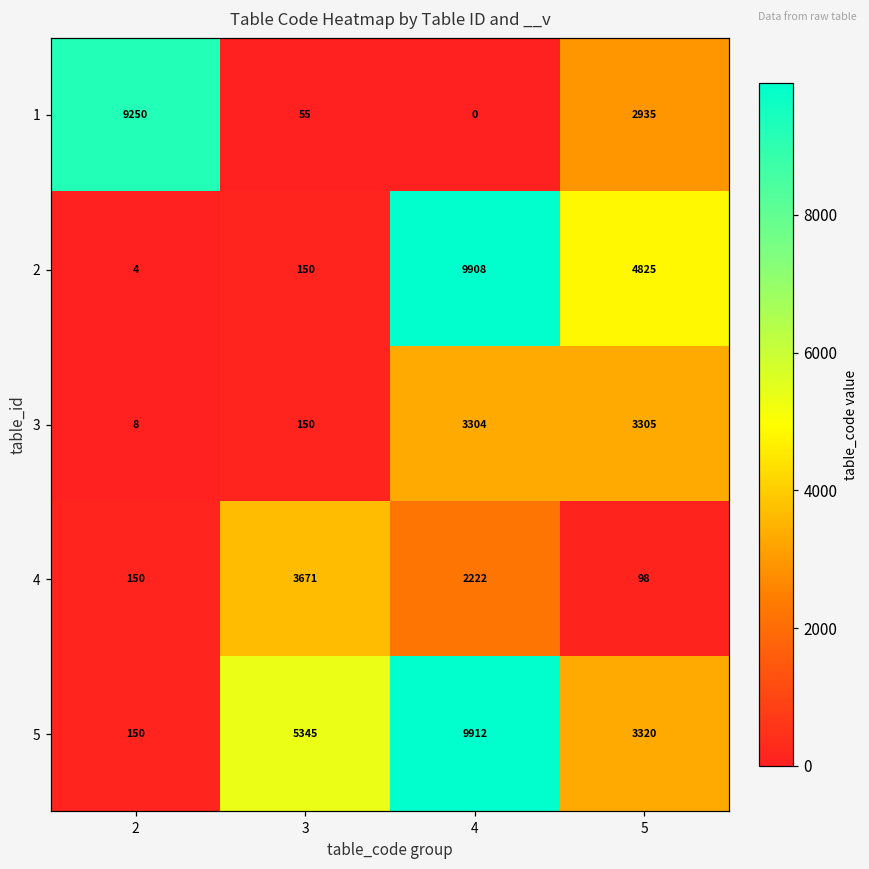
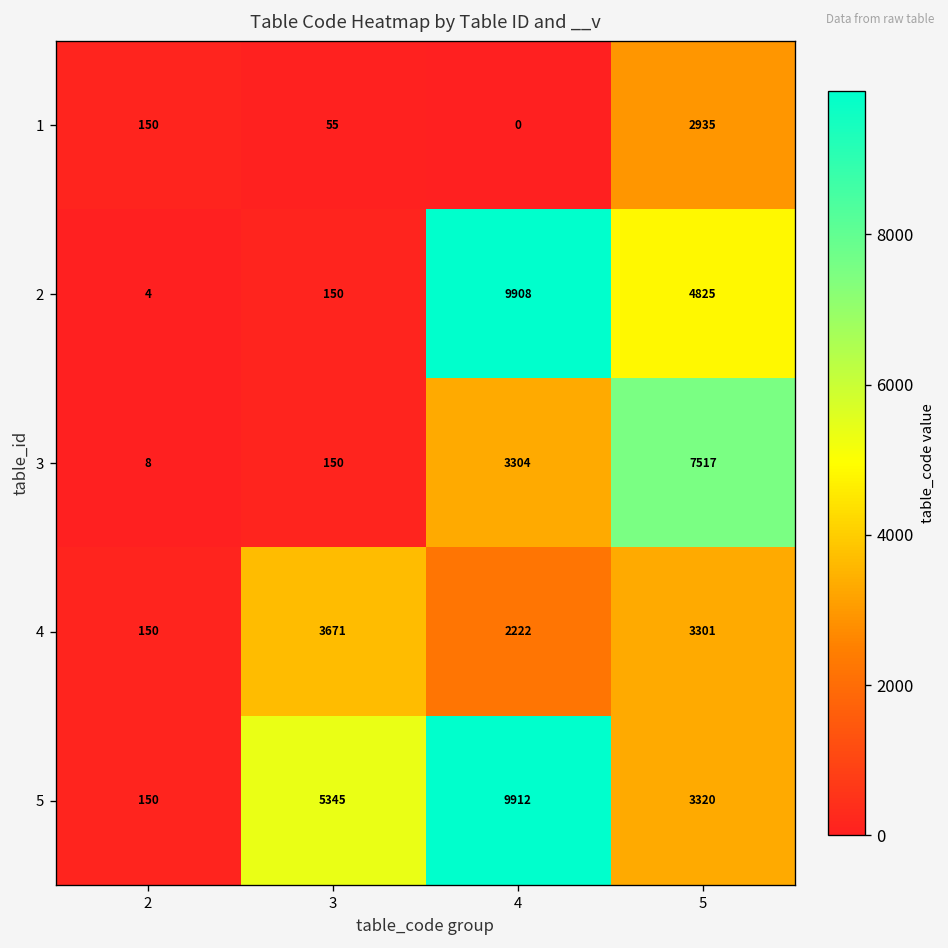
1, 2: 9250 -> 150
3, 5: 3305 -> 7517
4, 5: 98 -> 3301
